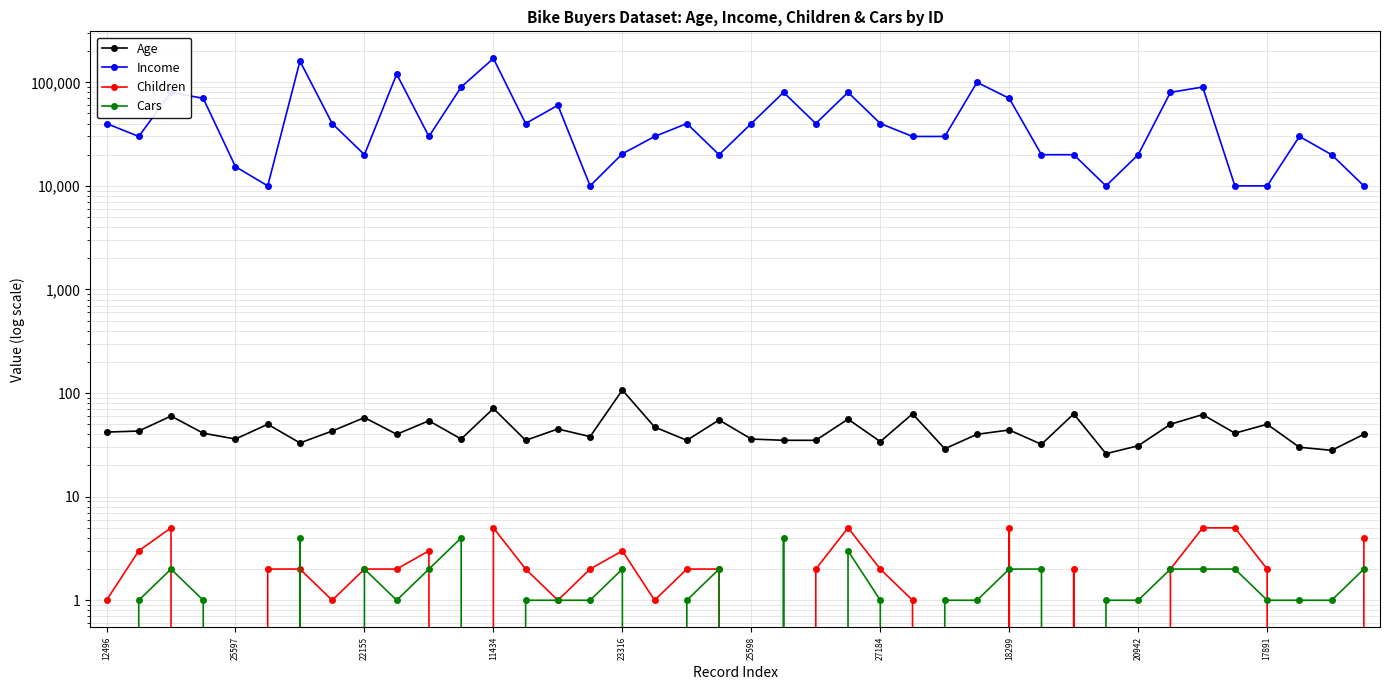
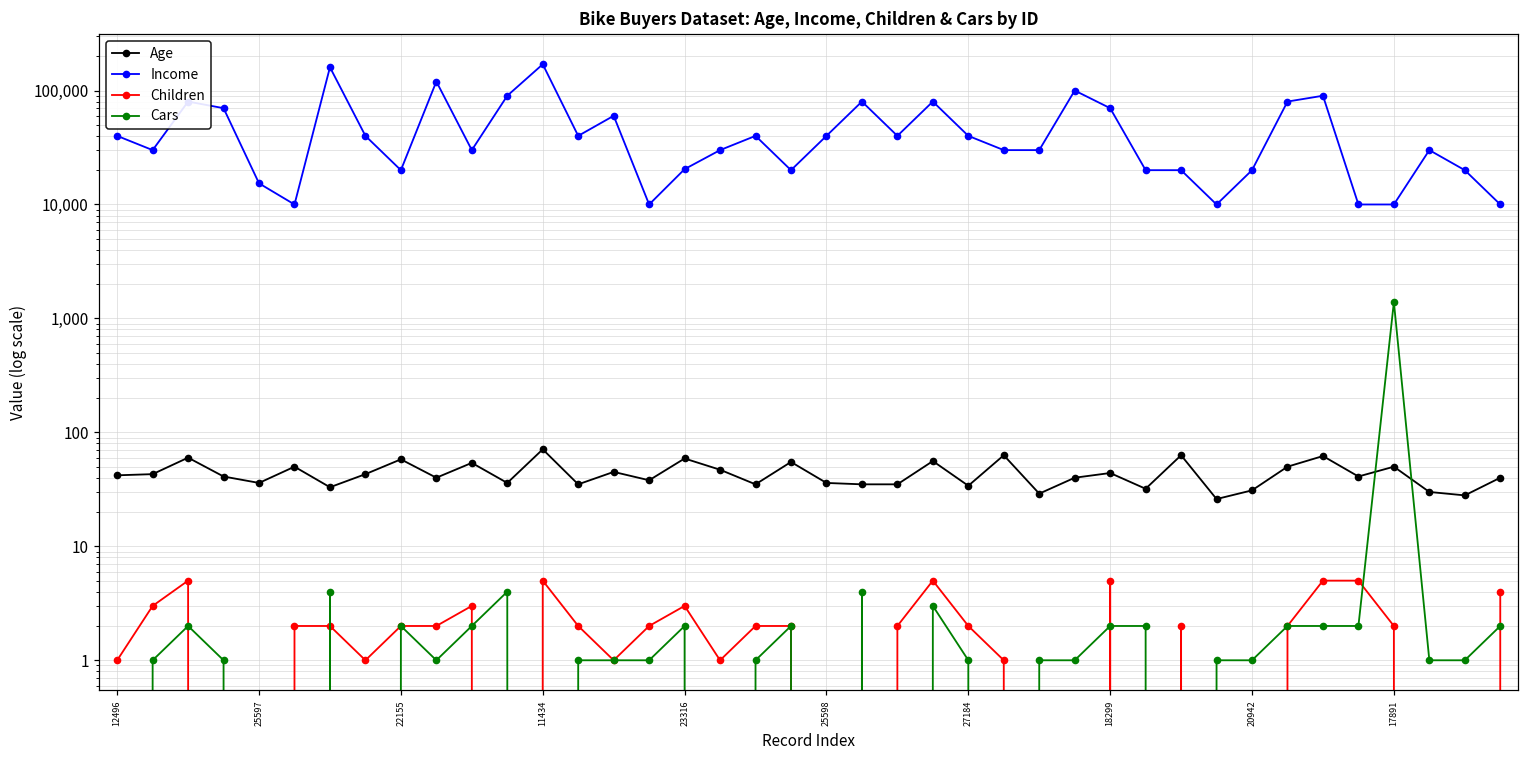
Age, 23316: 110 -> 60
Cars, 17891: 1 -> 1,400
